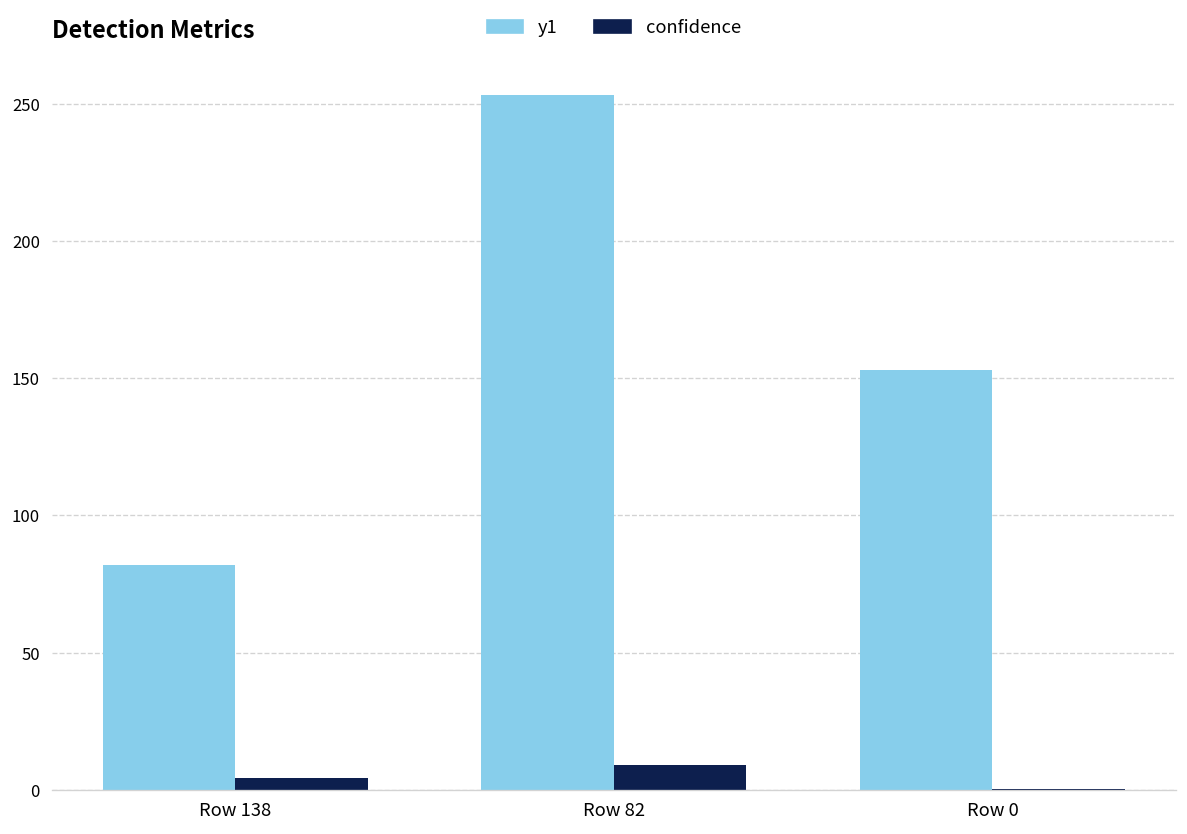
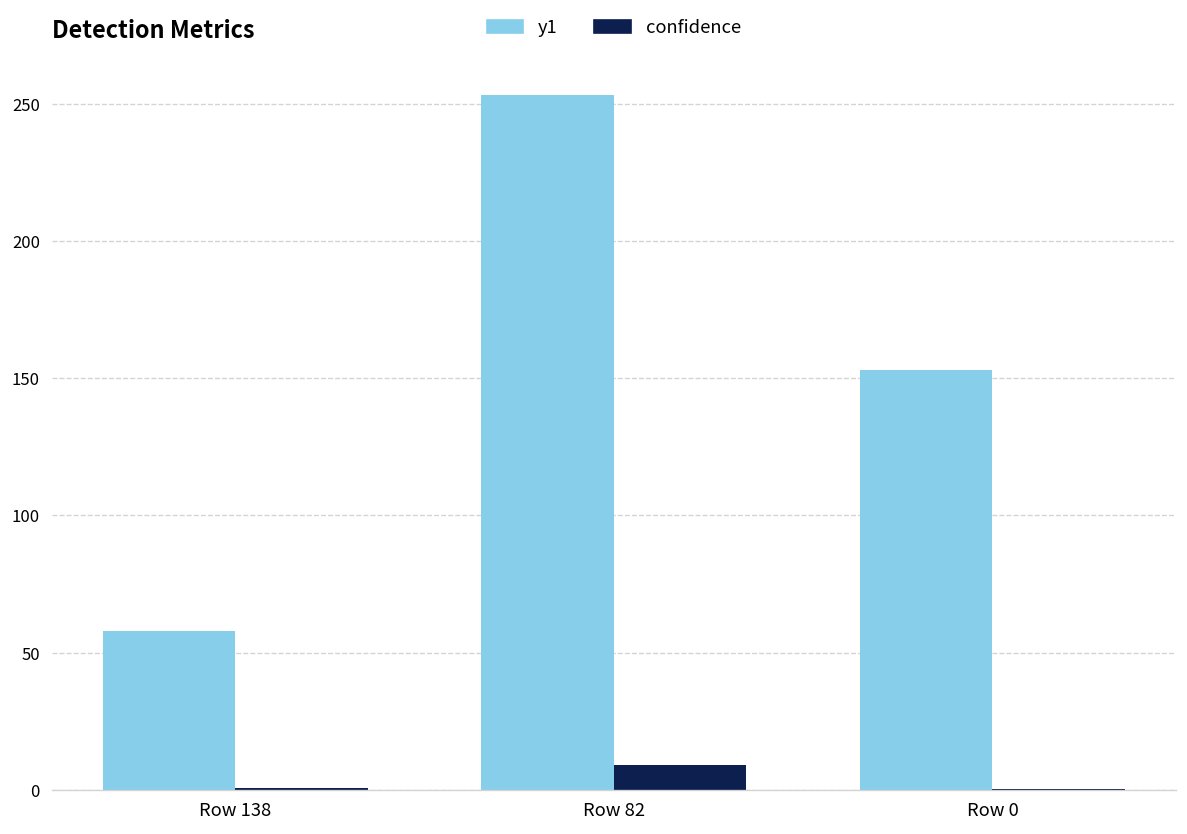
y1, Row 138: 82 -> 58
confidence, Row 138: 4 -> 1
